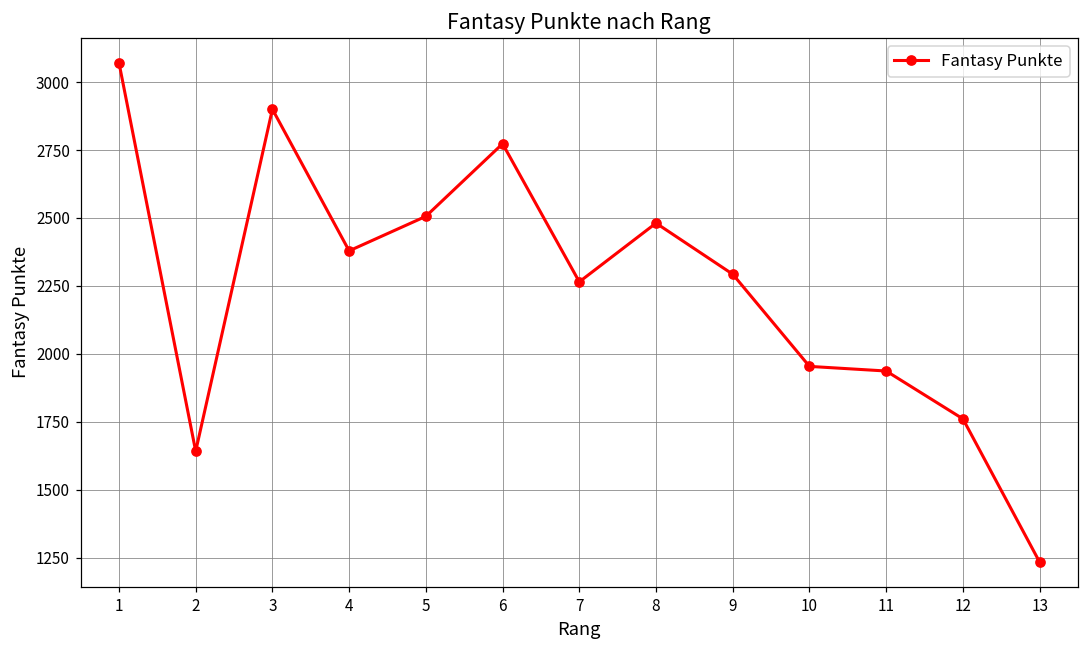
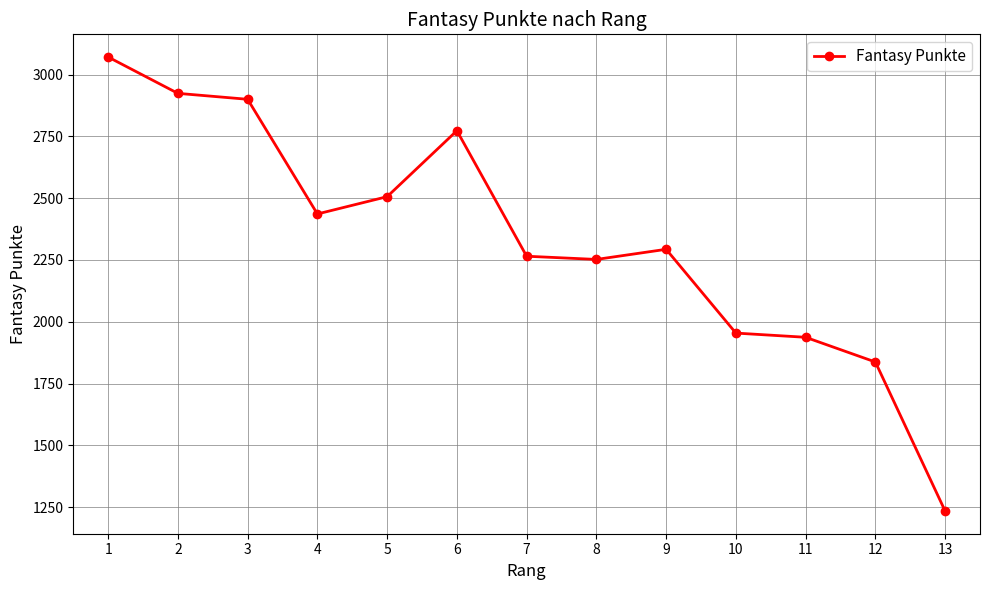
2: 1640 -> 2920
4: 2380 -> 2440
8: 2480 -> 2250
12: 1760 -> 1840
